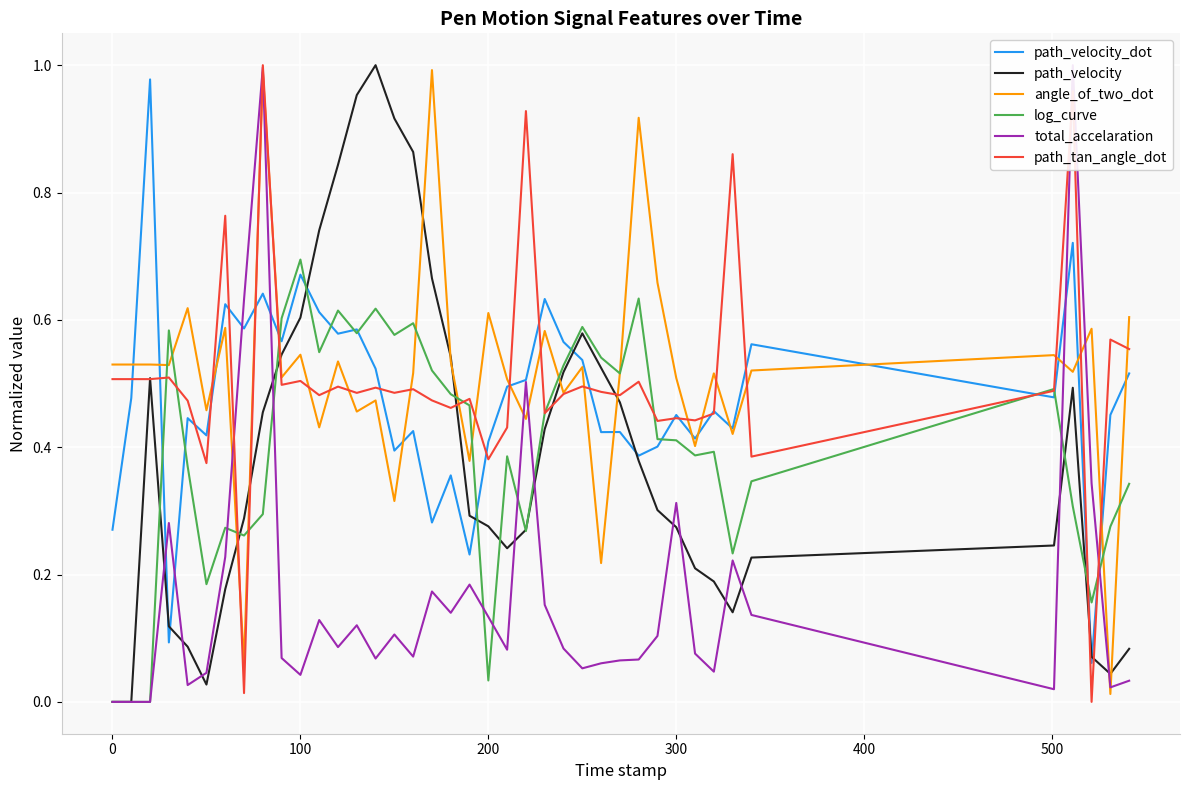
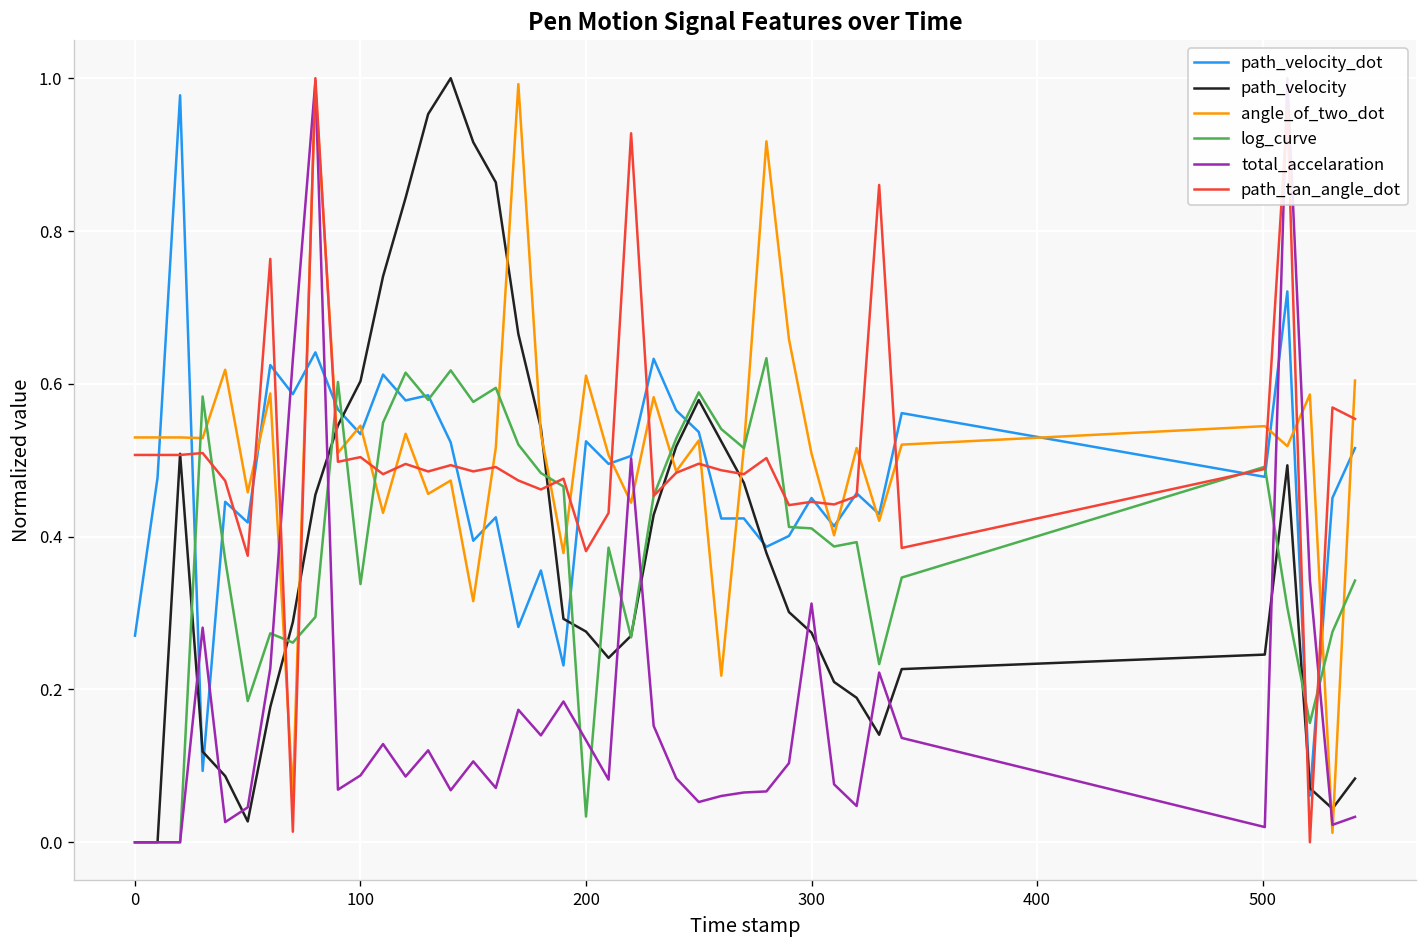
path_velocity_dot, 100: 0.67 -> 0.53
log_curve, 100: 0.69 -> 0.34
total_accelaration, 100: 0.04 -> 0.09
path_velocity_dot, 200: 0.41 -> 0.52
